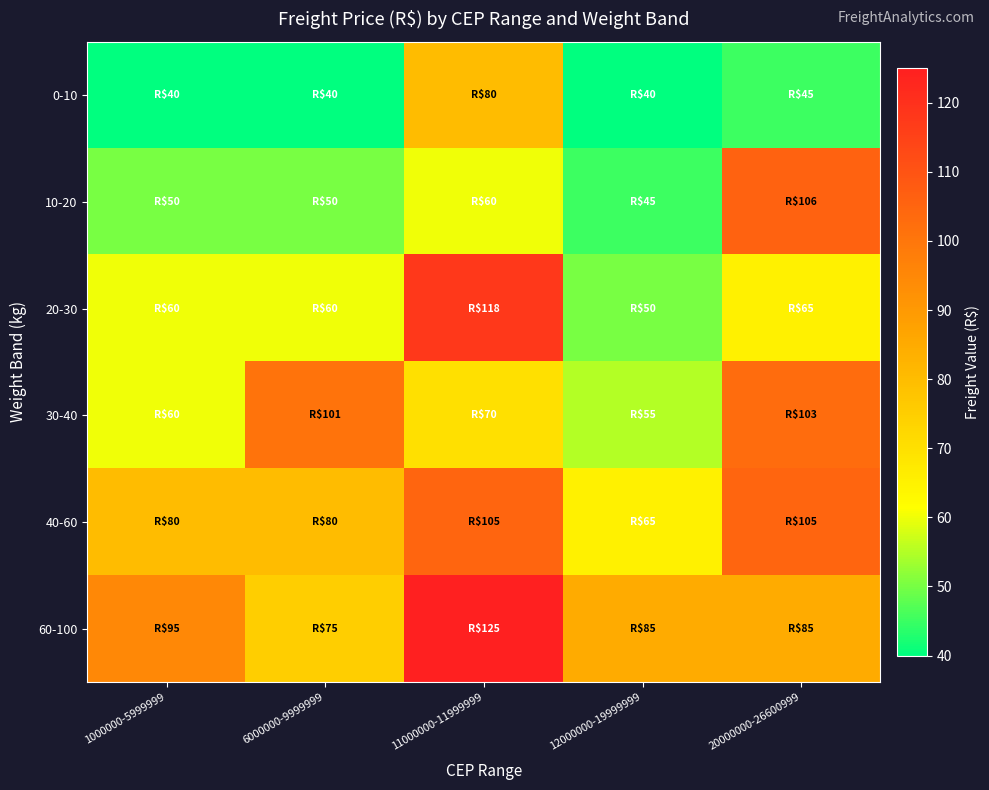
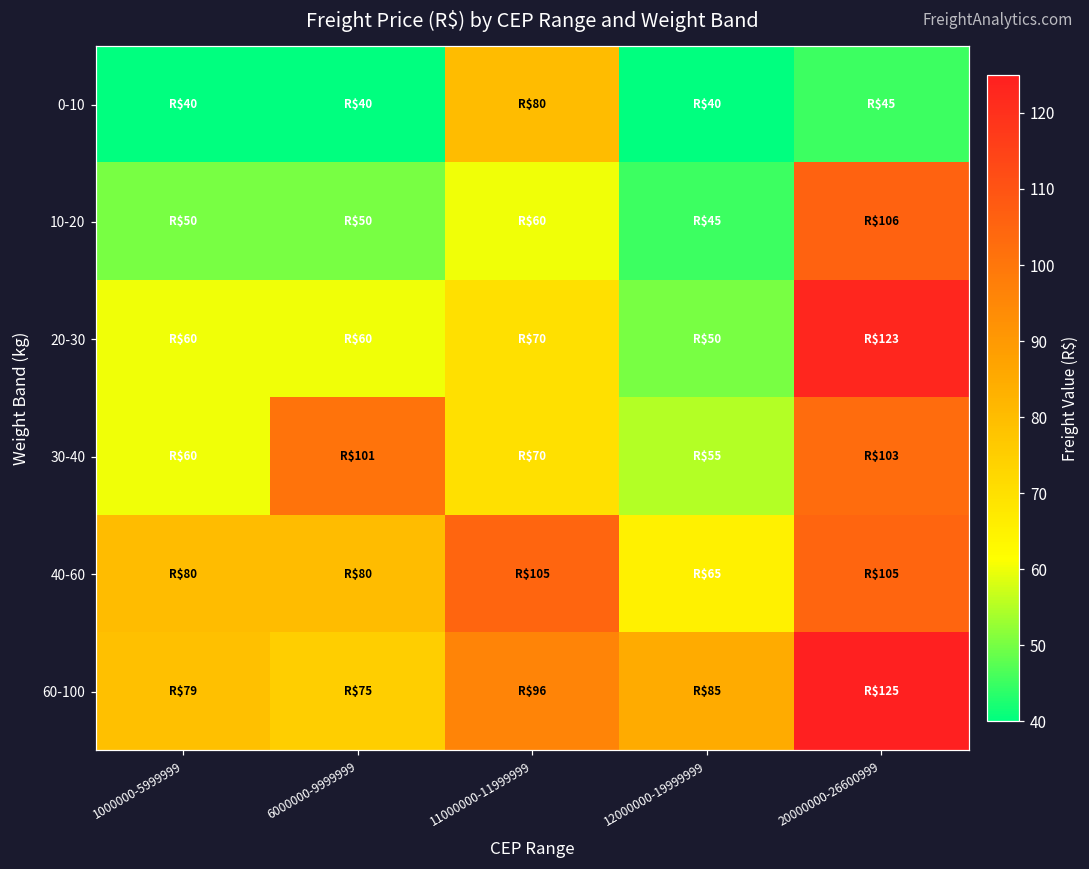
20-30, 11000000-11999999: $118 -> $70
20-30, 20000000-26600999: $65 -> $123
60-100, 1000000-5999999: $95 -> $79
60-100, 11000000-11999999: $125 -> $96
60-100, 20000000-26600999: $85 -> $125
